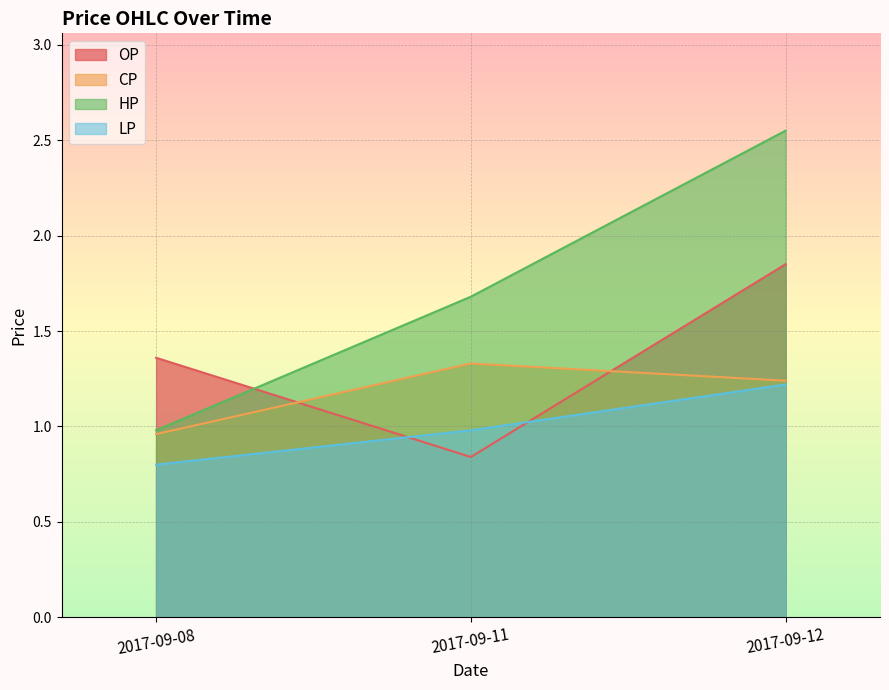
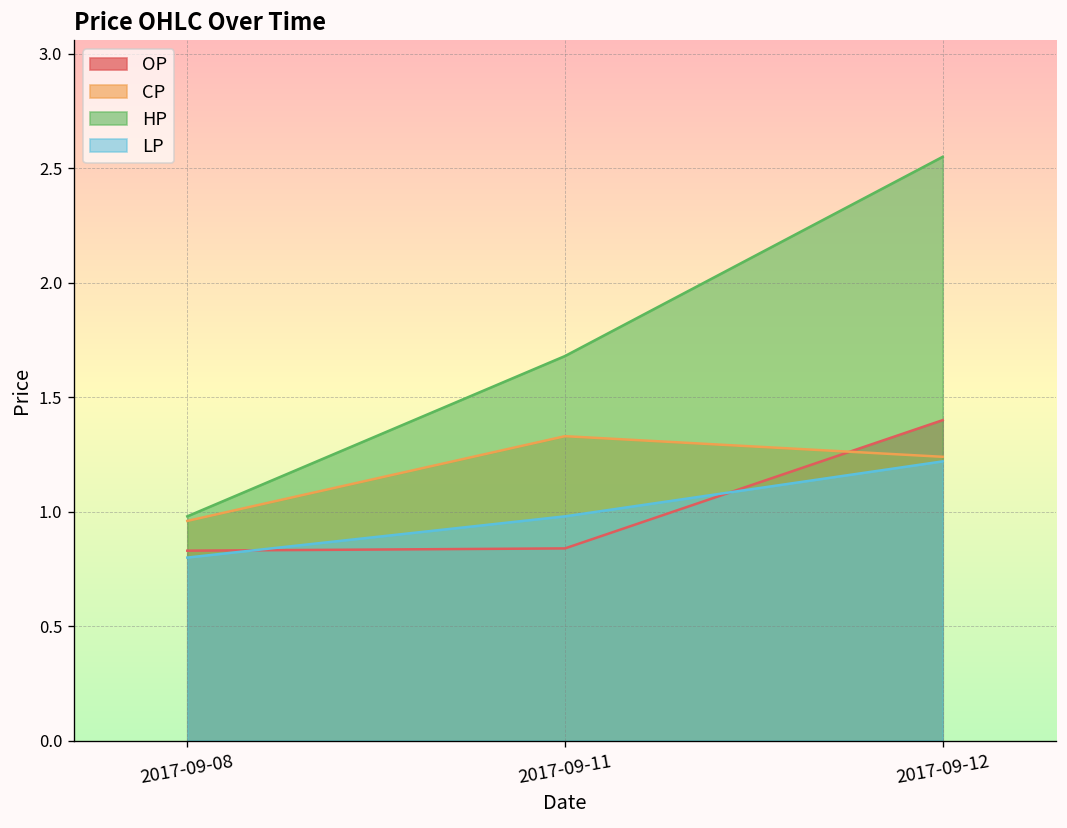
OP, 2017-09-08: 1.36 -> 0.83
OP, 2017-09-12: 1.85 -> 1.40
